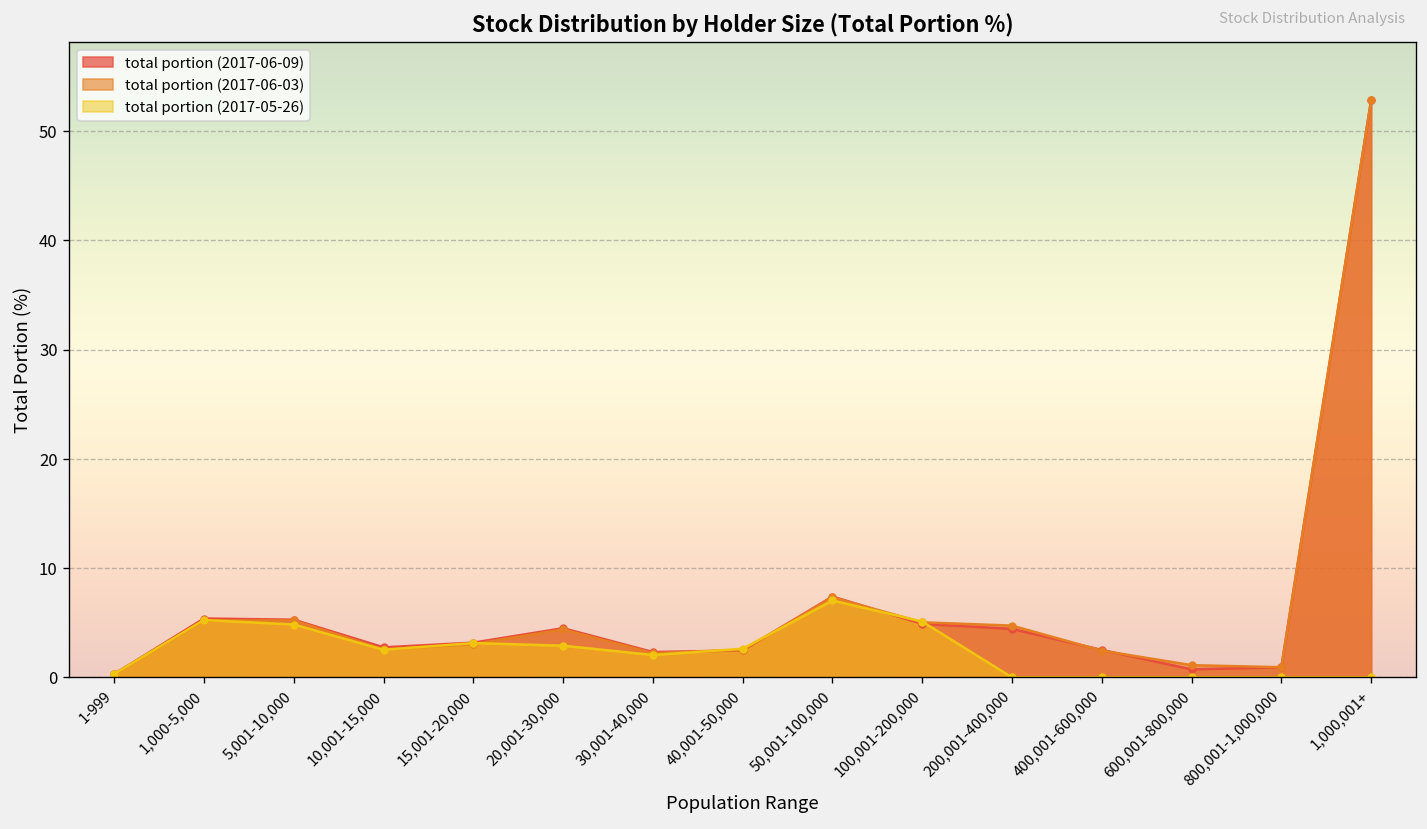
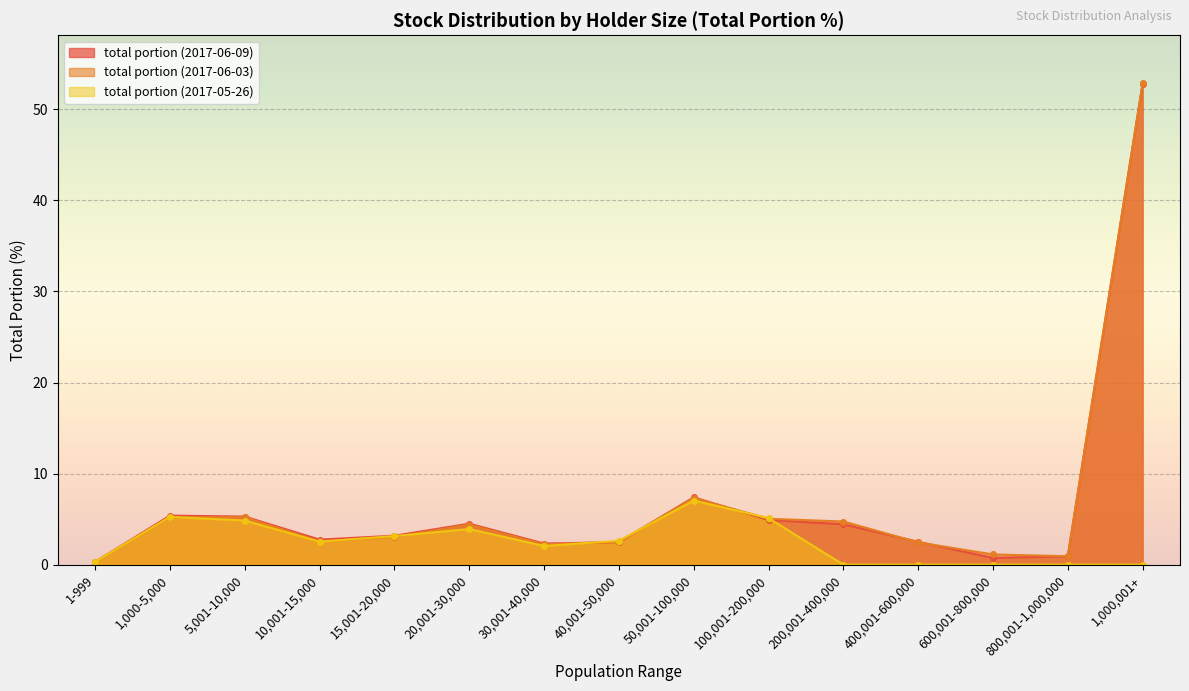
total portion (2017-05-26), 20,001-30,000: 3 -> 4
